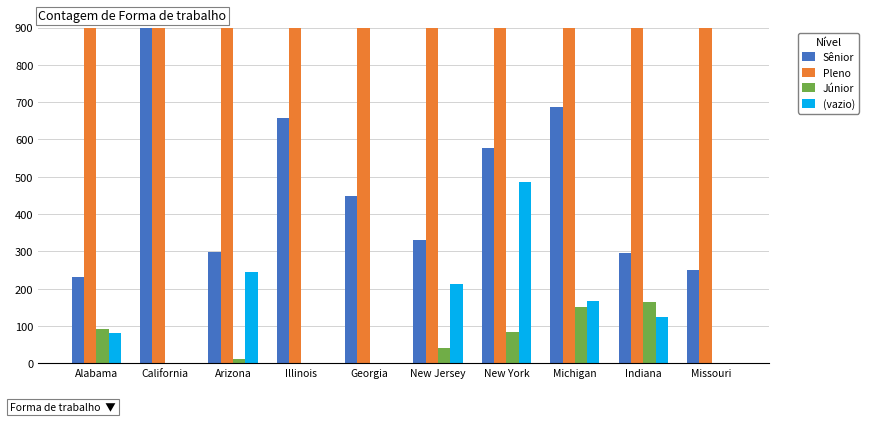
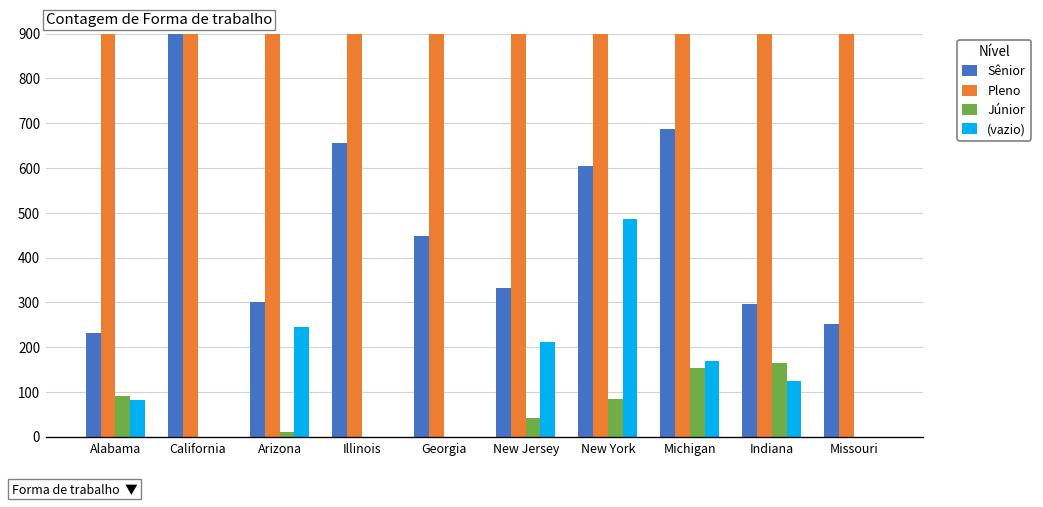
Sênior, New York: 580 -> 600
